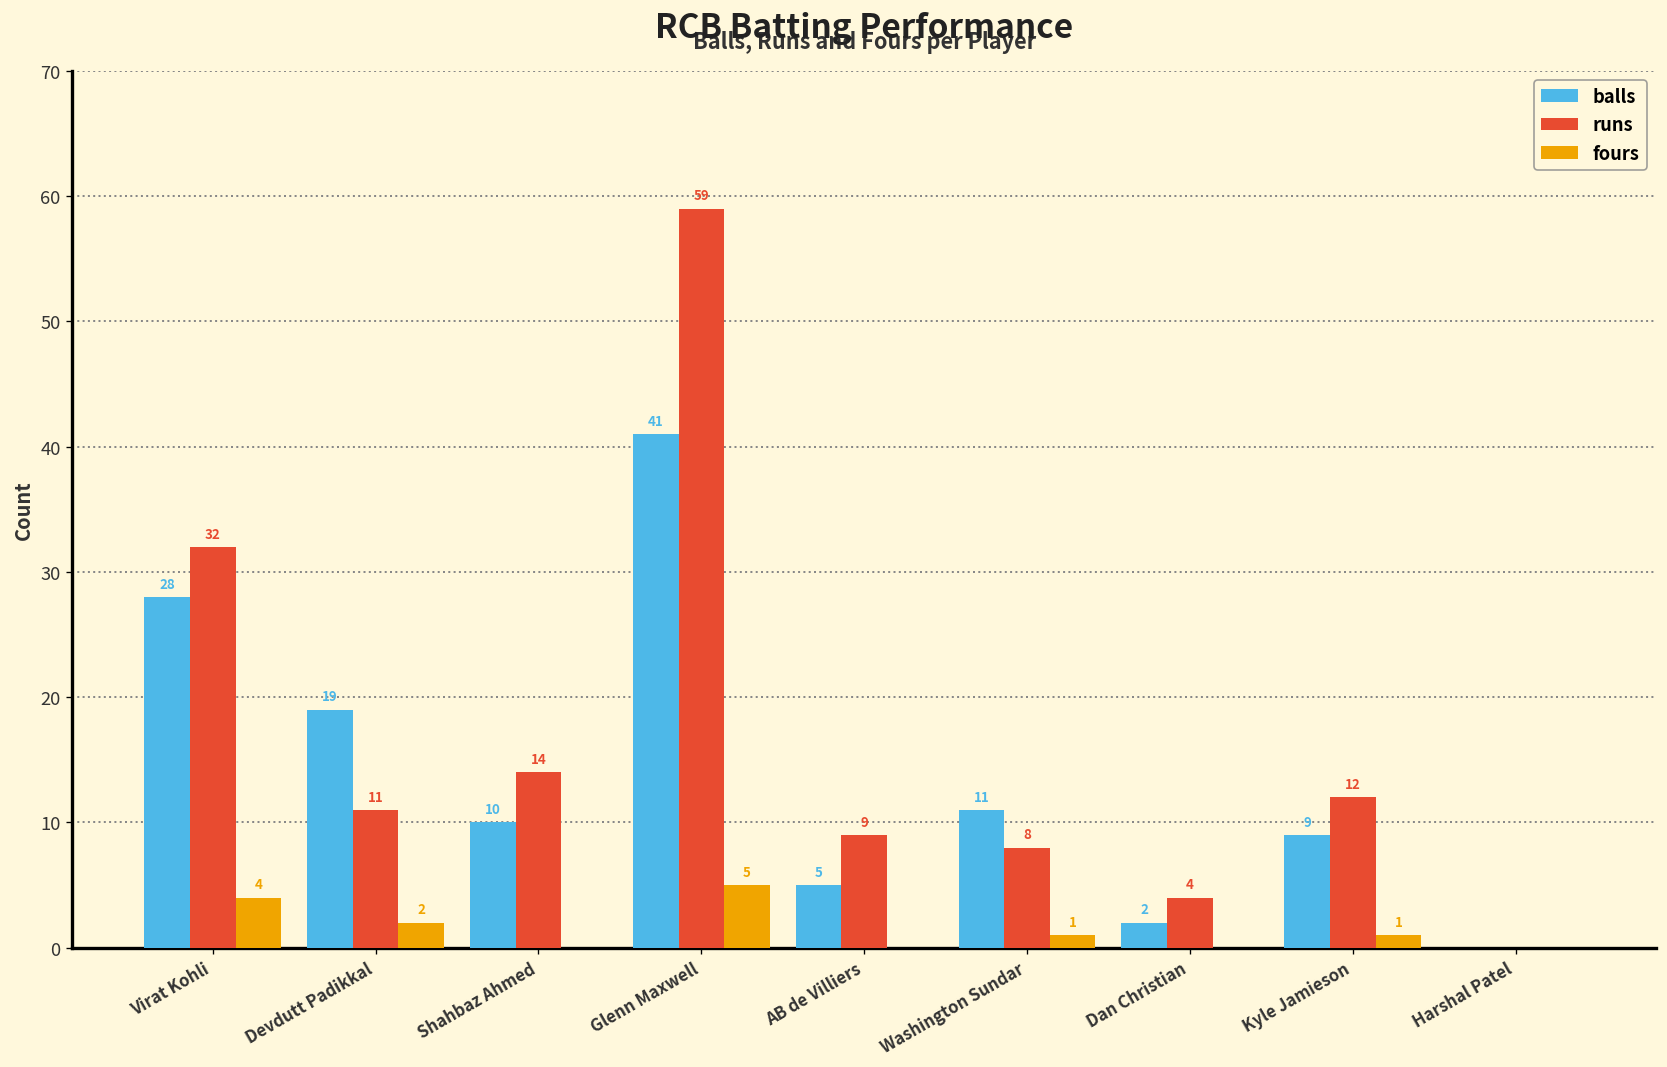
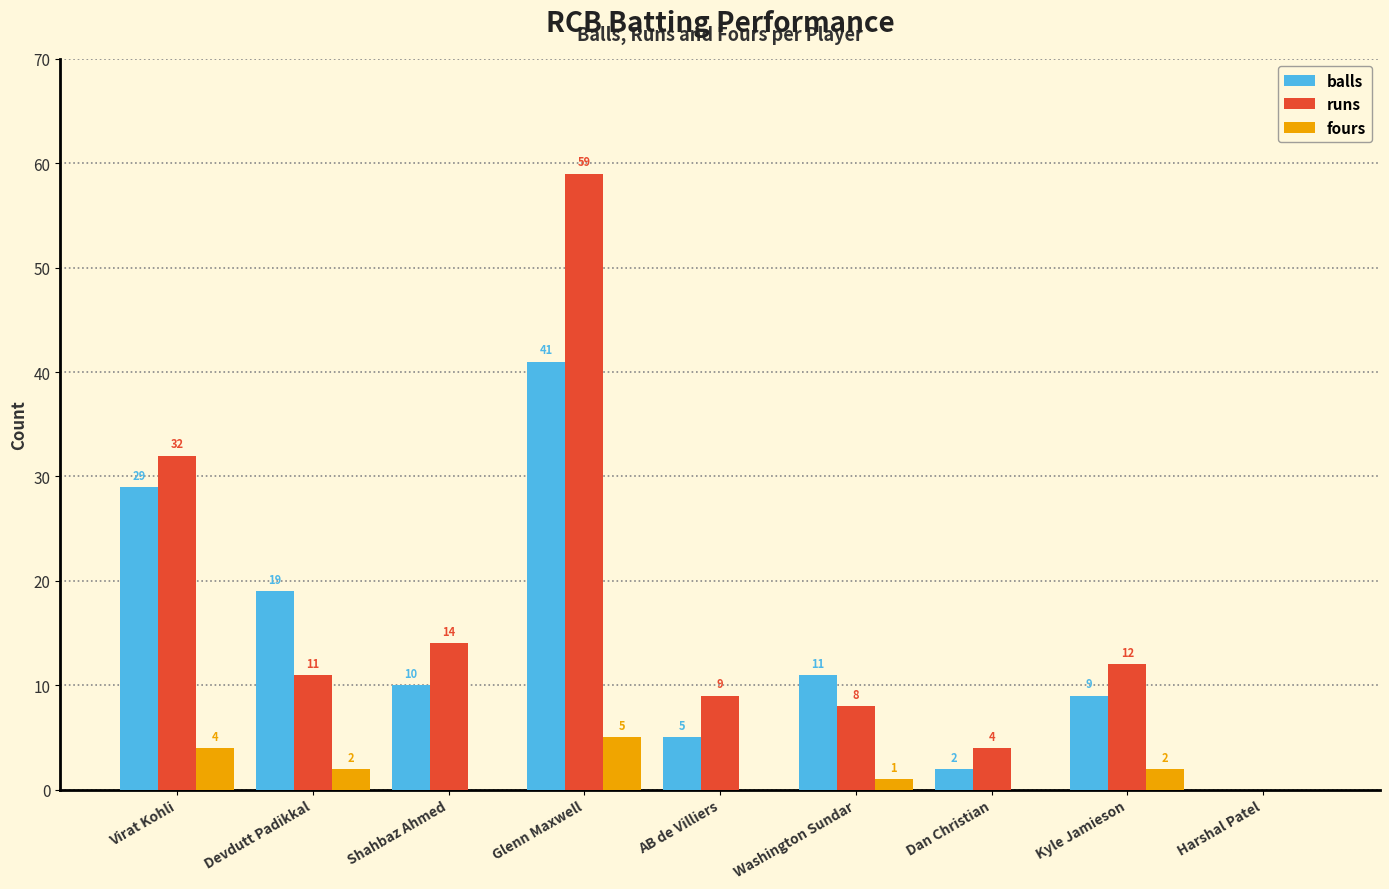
balls, Virat Kohli: 28 -> 29
fours, Kyle Jamieson: 1 -> 2
